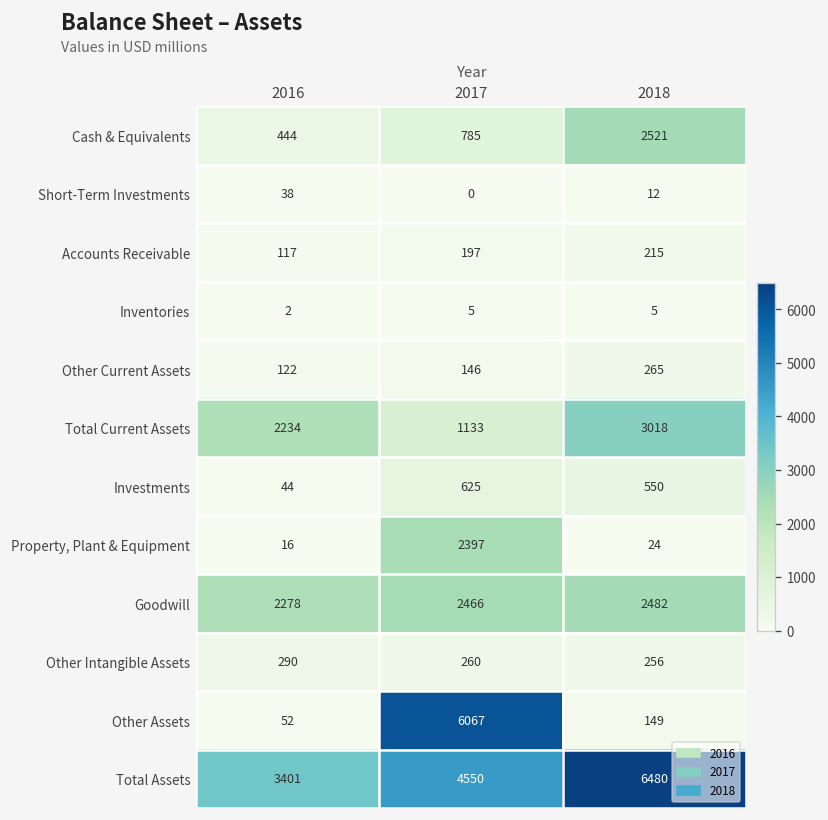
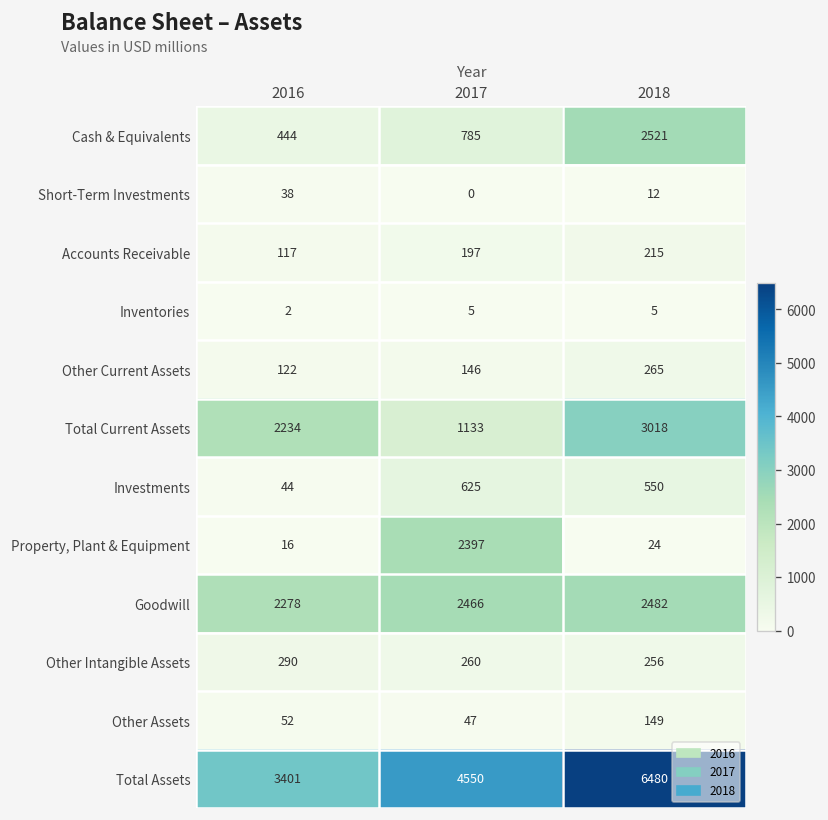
Other Assets, 2017: 6067 -> 47
